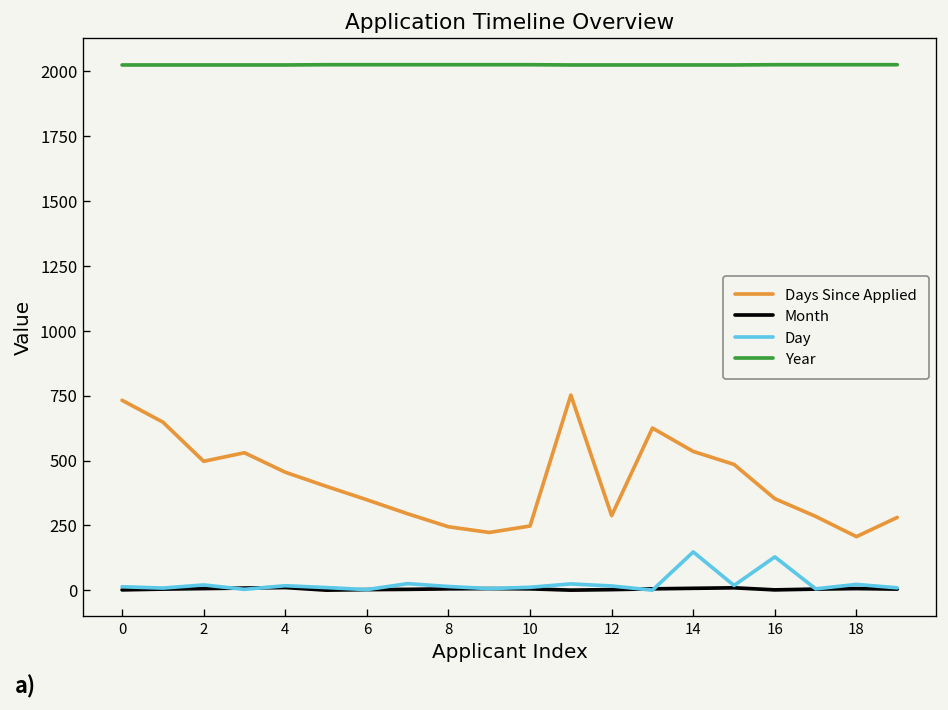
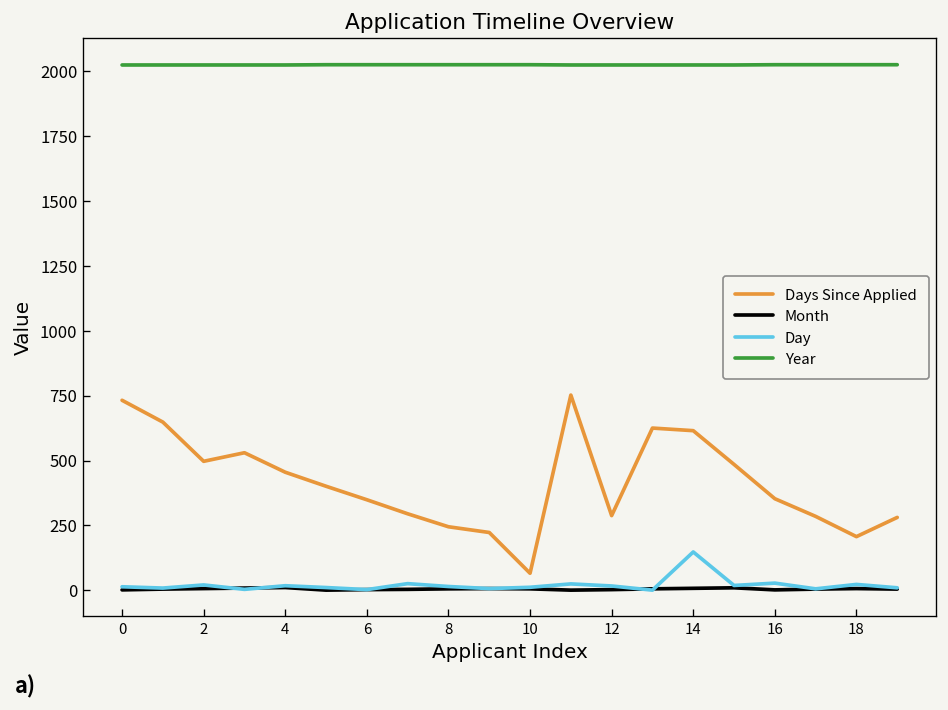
Days Since Applied, 10: 250 -> 70
Days Since Applied, 14: 540 -> 620
Day, 16: 130 -> 30
